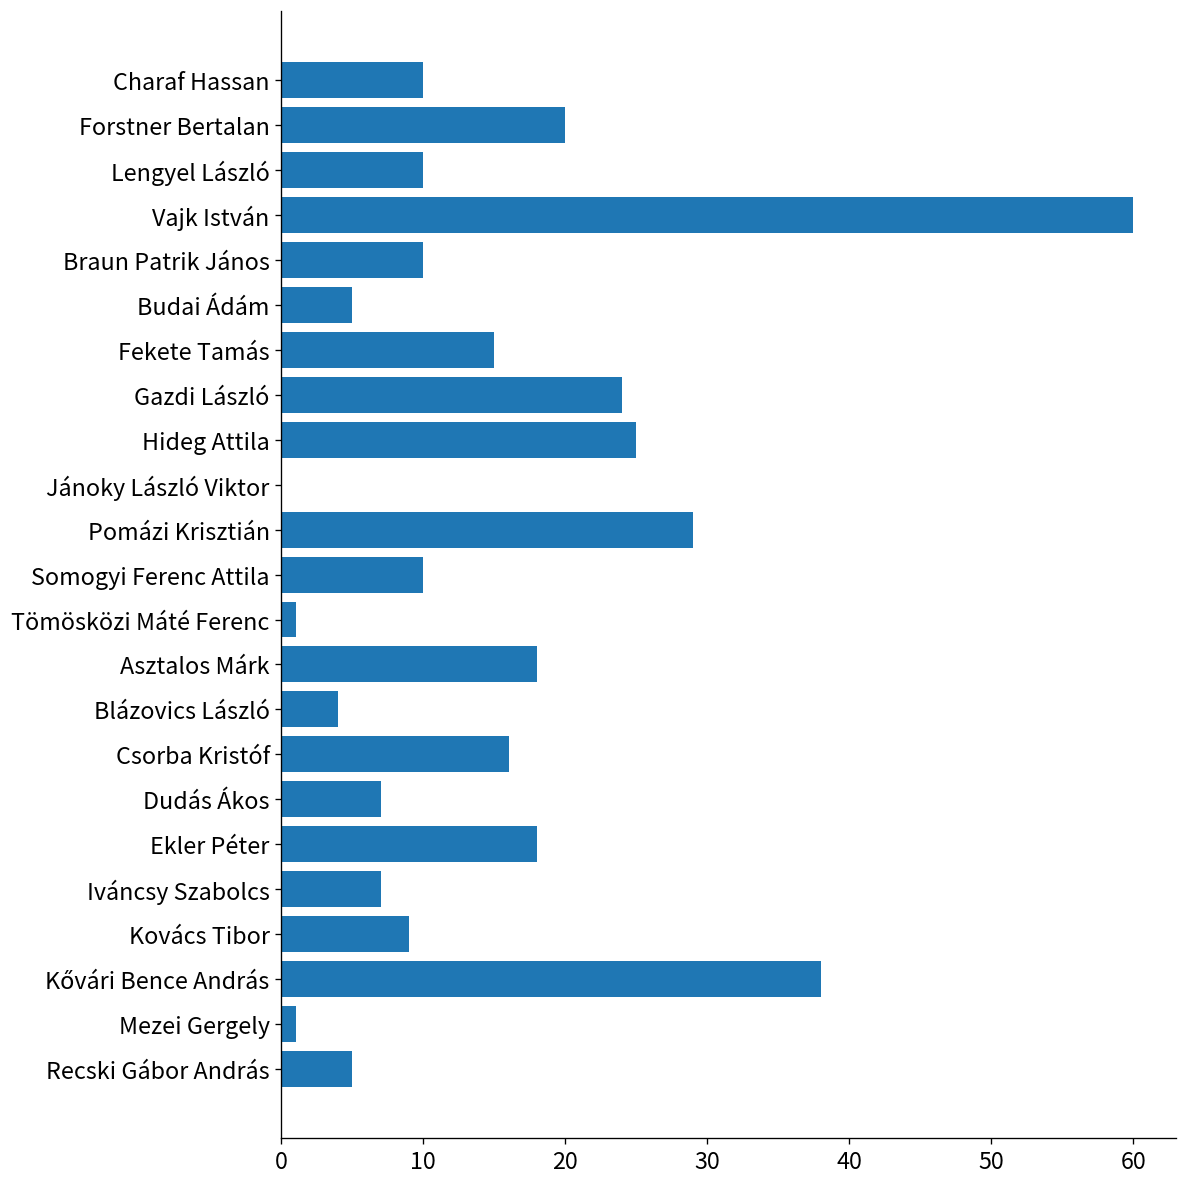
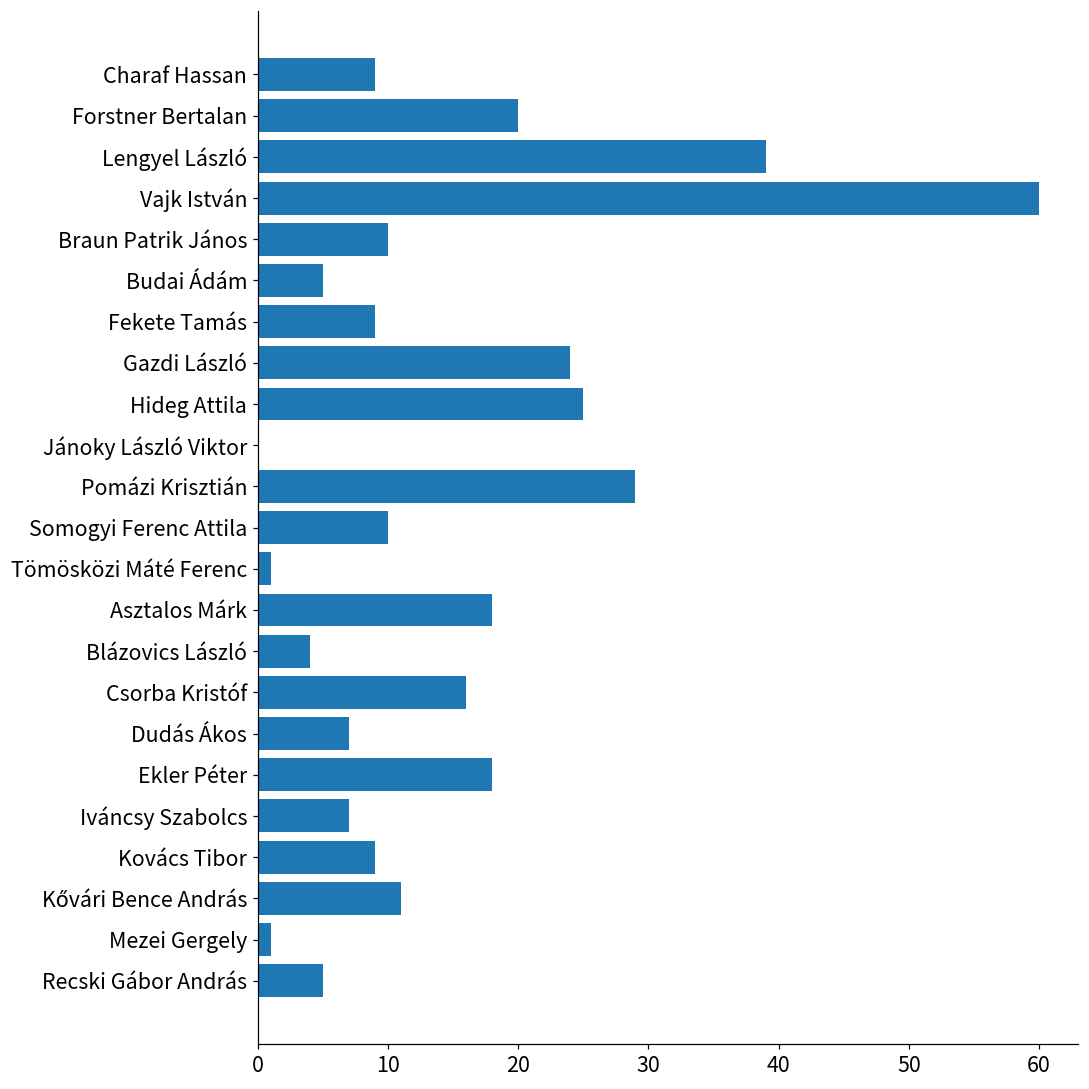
Charaf Hassan: 10 -> 9
Lengyel László: 10 -> 39
Fekete Tamás: 15 -> 9
Kővári Bence András: 38 -> 11
